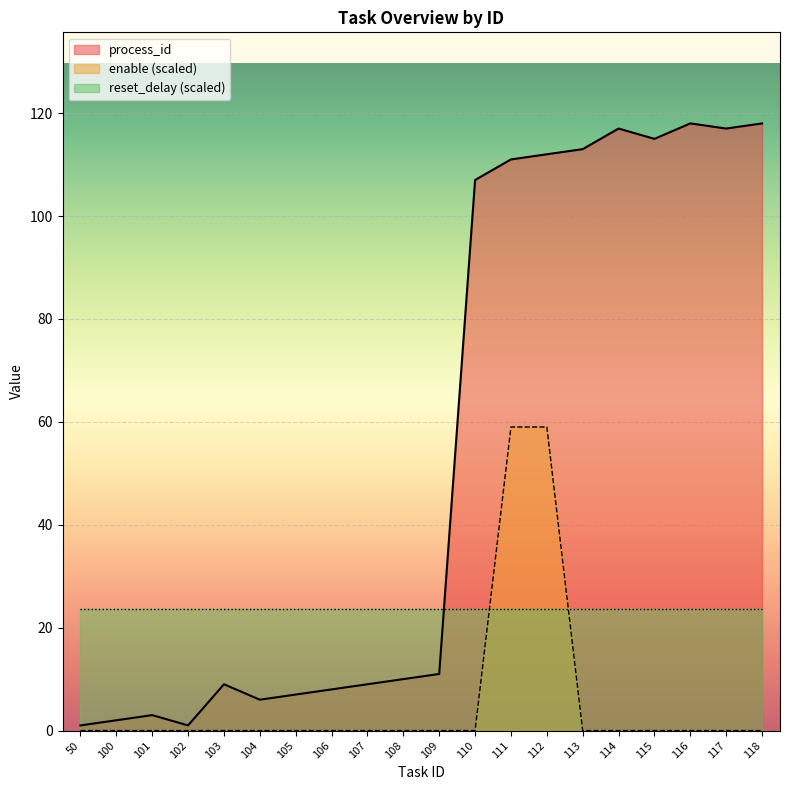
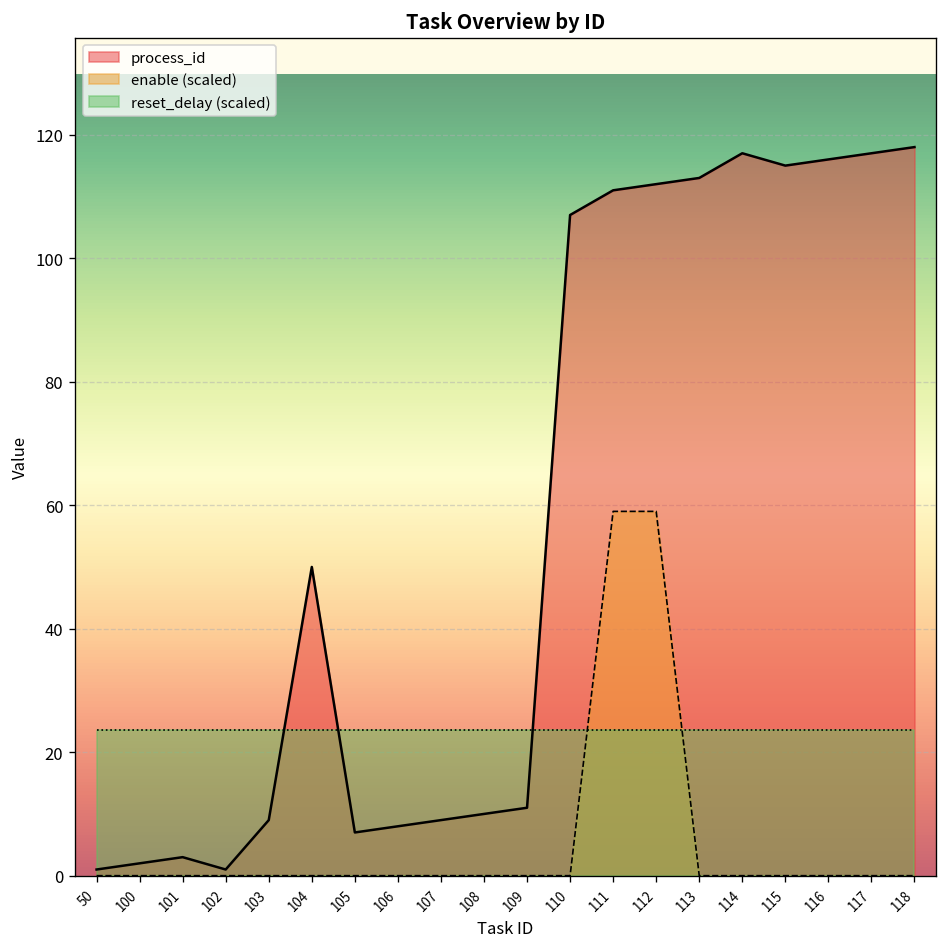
process_id, 104: 6 -> 50
process_id, 116: 118 -> 116
